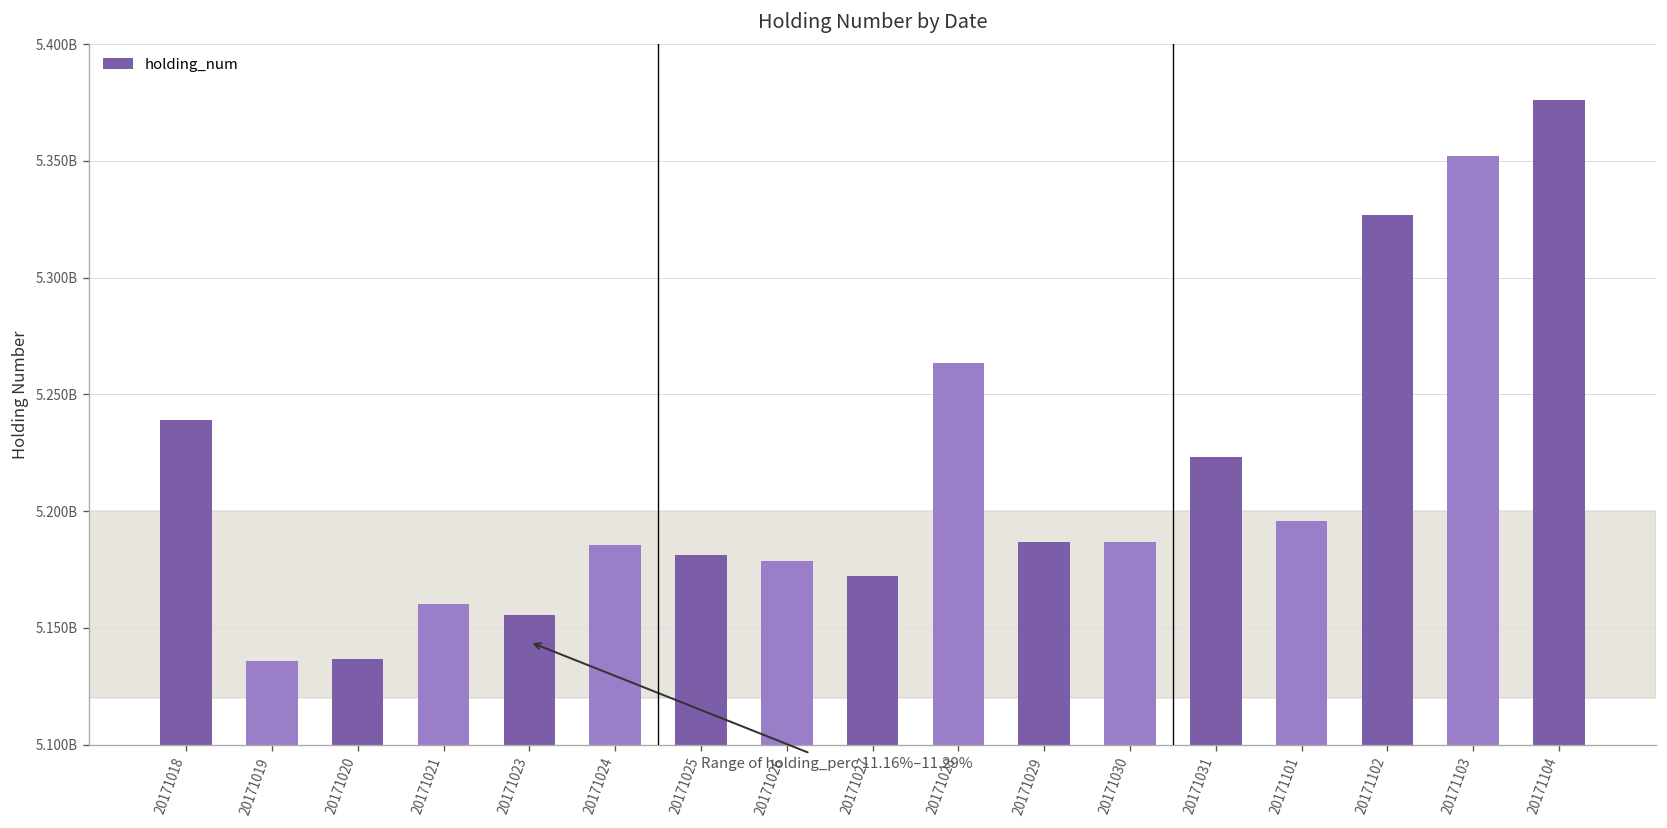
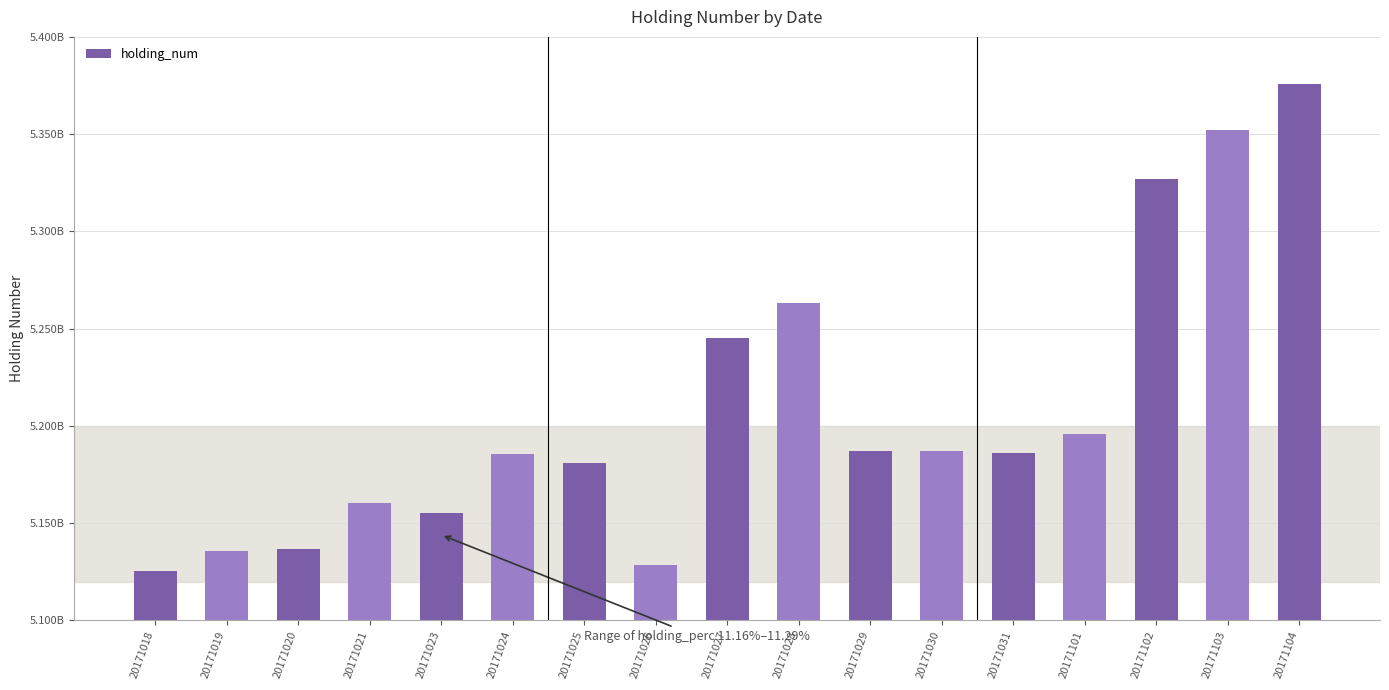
20171018: 5239000000 -> 5125000000
20171026: 5179000000 -> 5129000000
20171027: 5172000000 -> 5245000000
20171031: 5223000000 -> 5186000000
